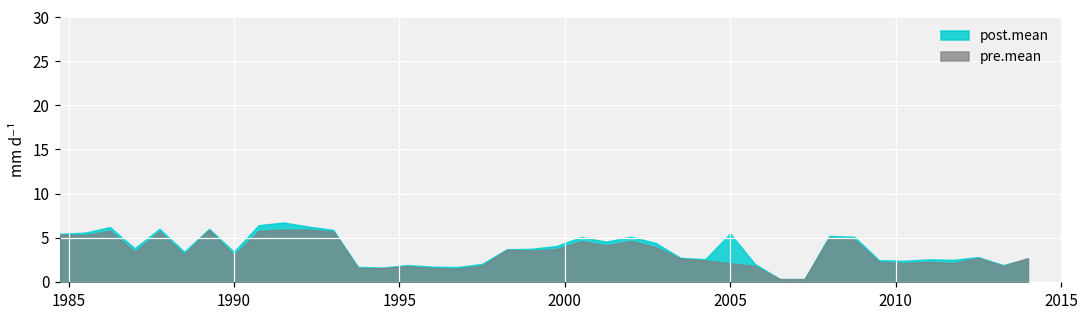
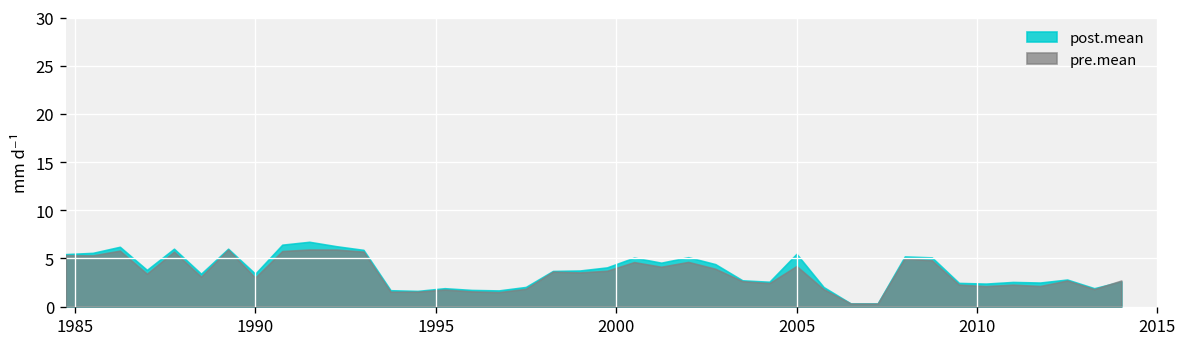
pre.mean, 2005: 2 -> 4
